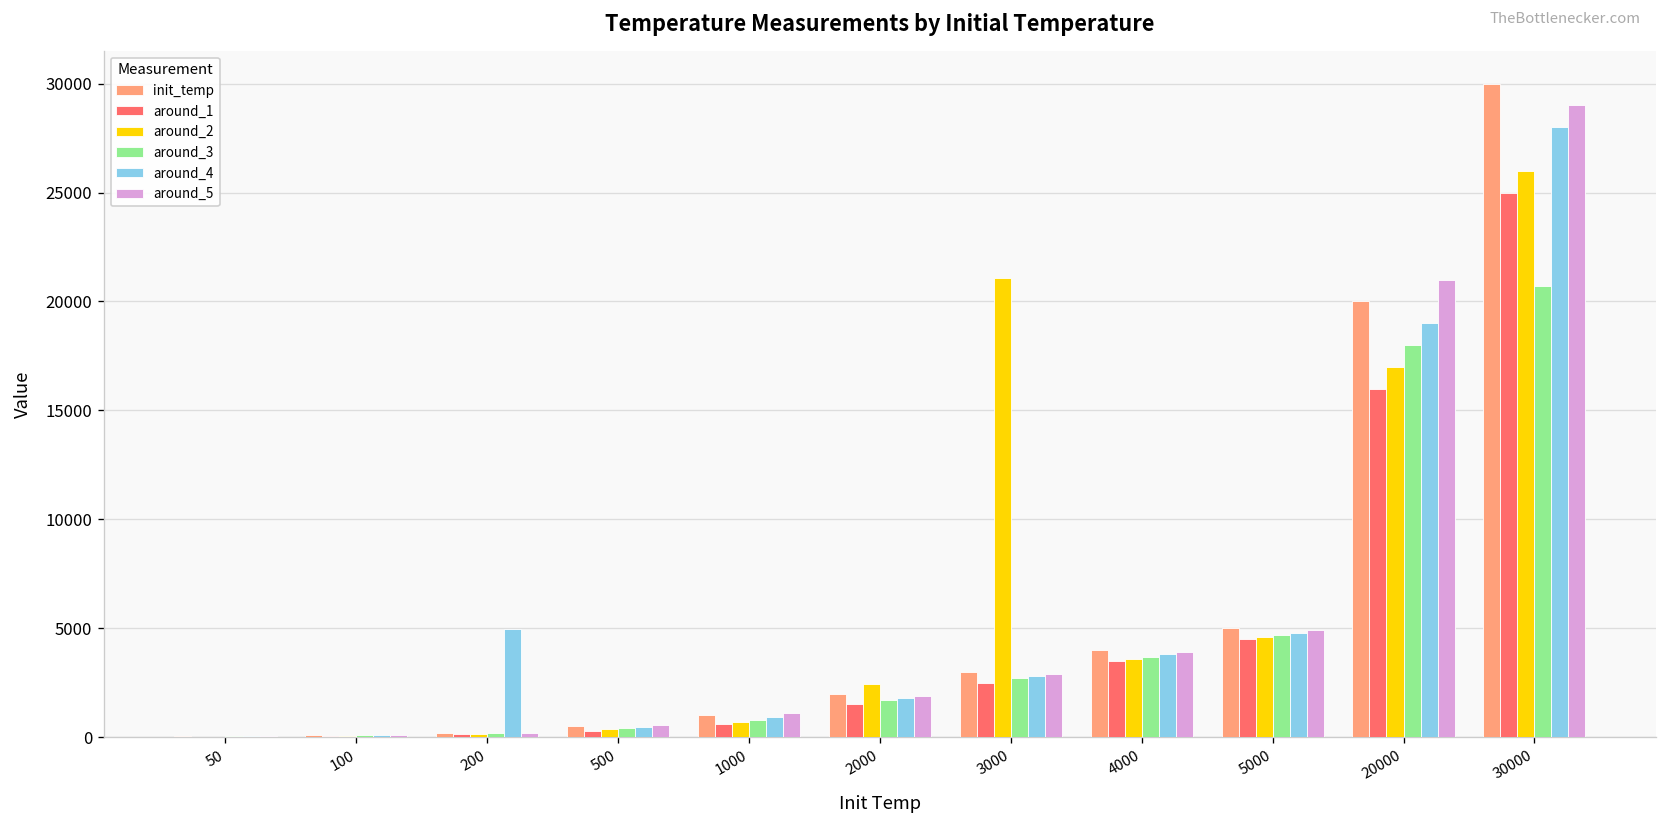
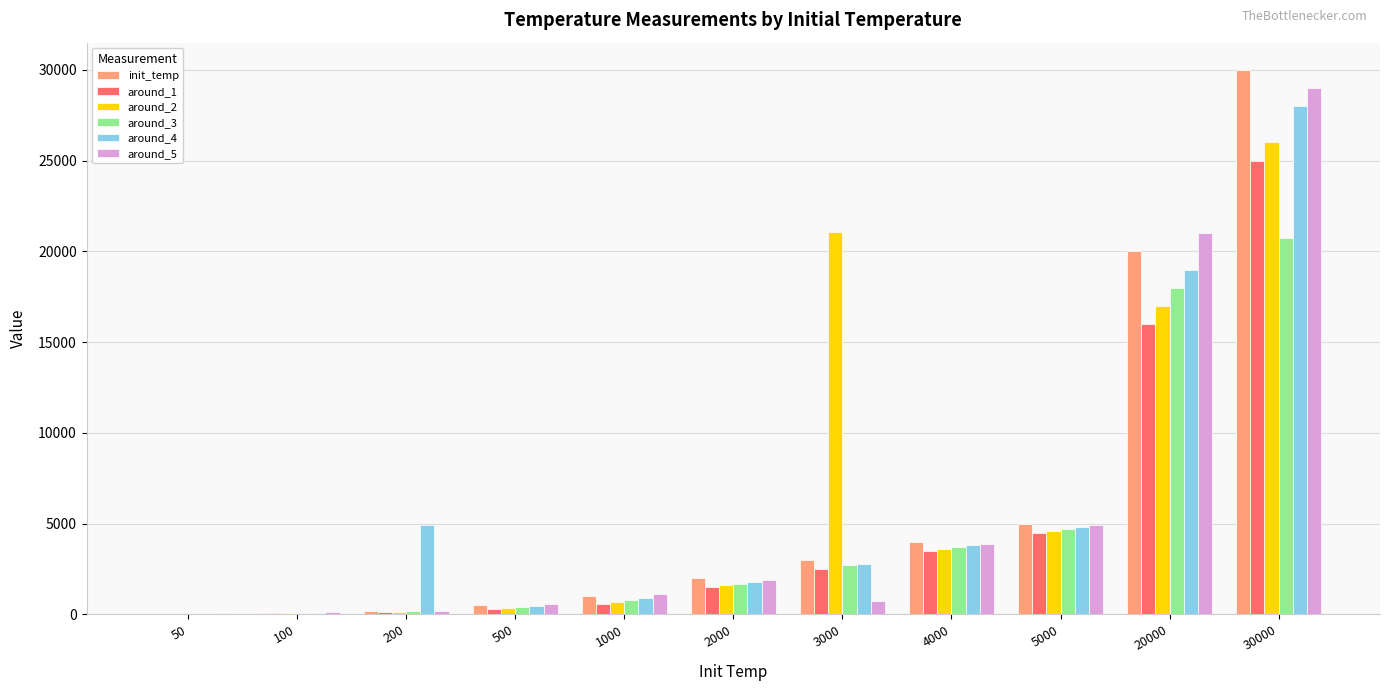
around_2, 2000: 2400 -> 1600
around_5, 3000: 2900 -> 700
